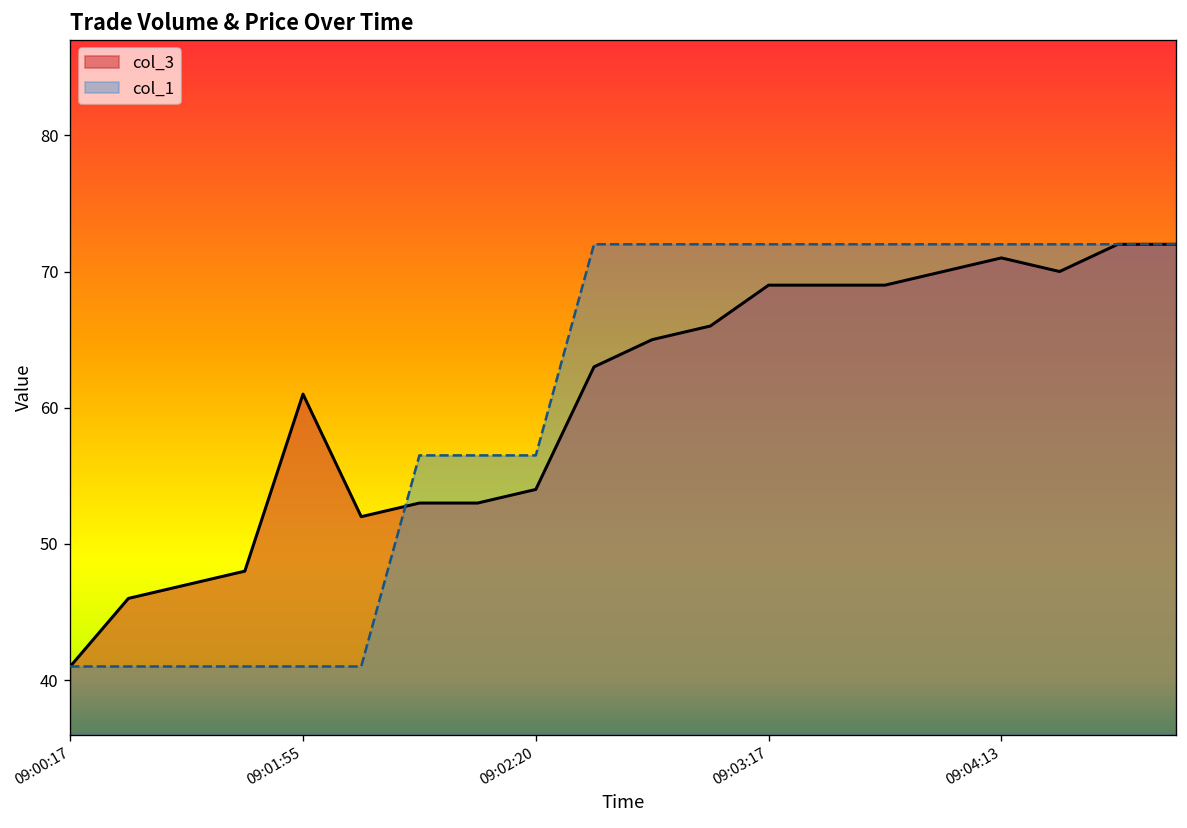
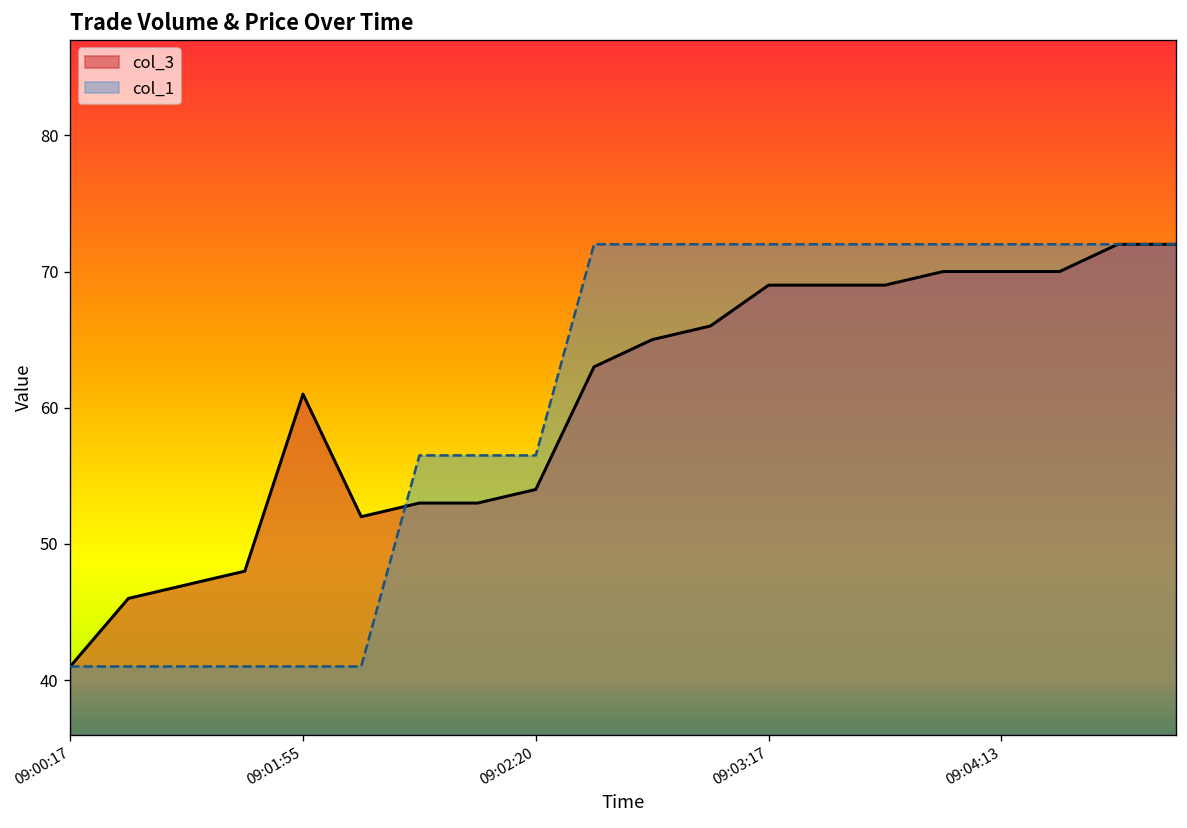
col_3, 09:04:13: 71 -> 70
